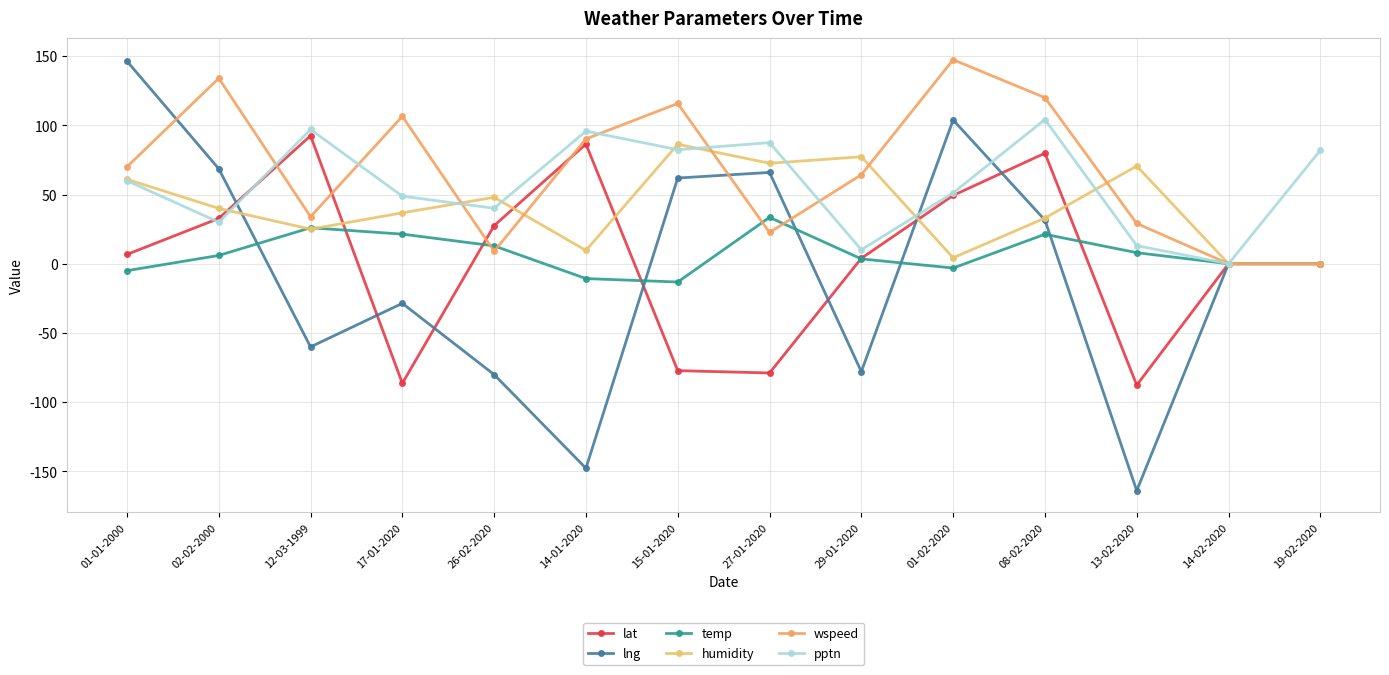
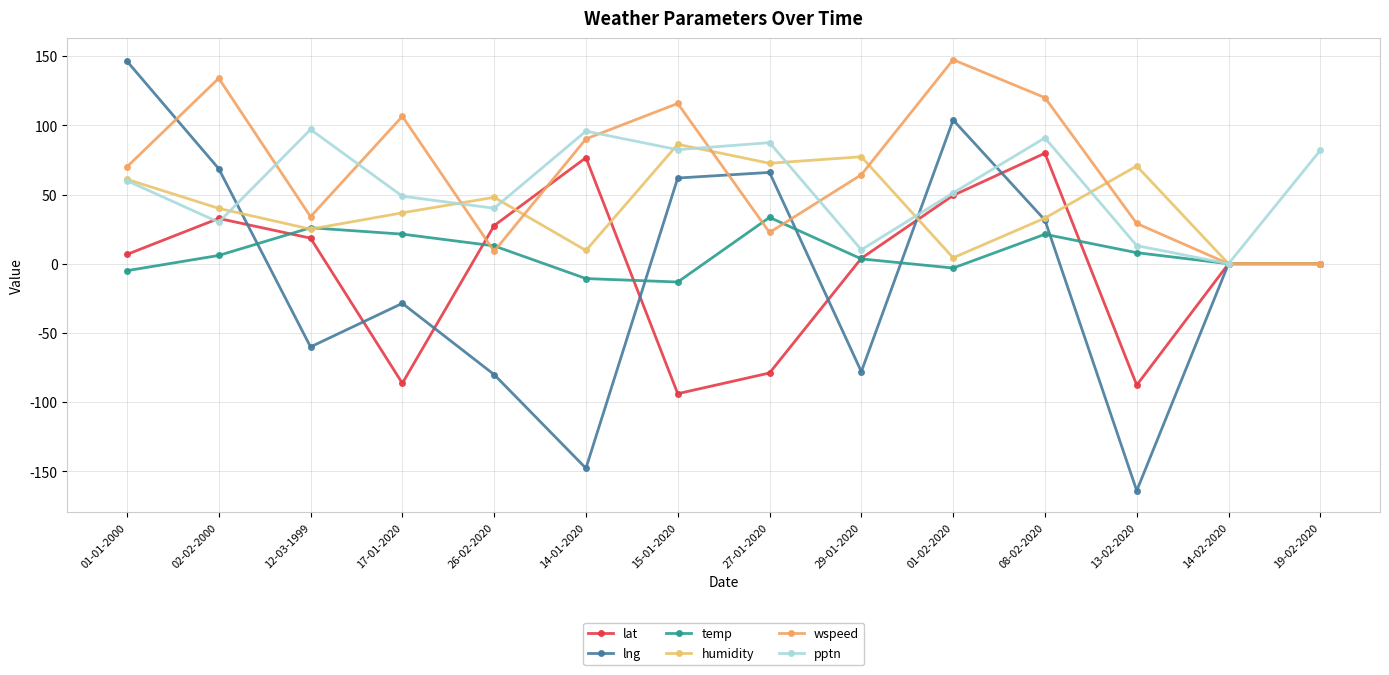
lat, 12-03-1999: 92 -> 18
lat, 14-01-2020: 86 -> 77
lat, 15-01-2020: -77 -> -94
pptn, 08-02-2020: 104 -> 91
